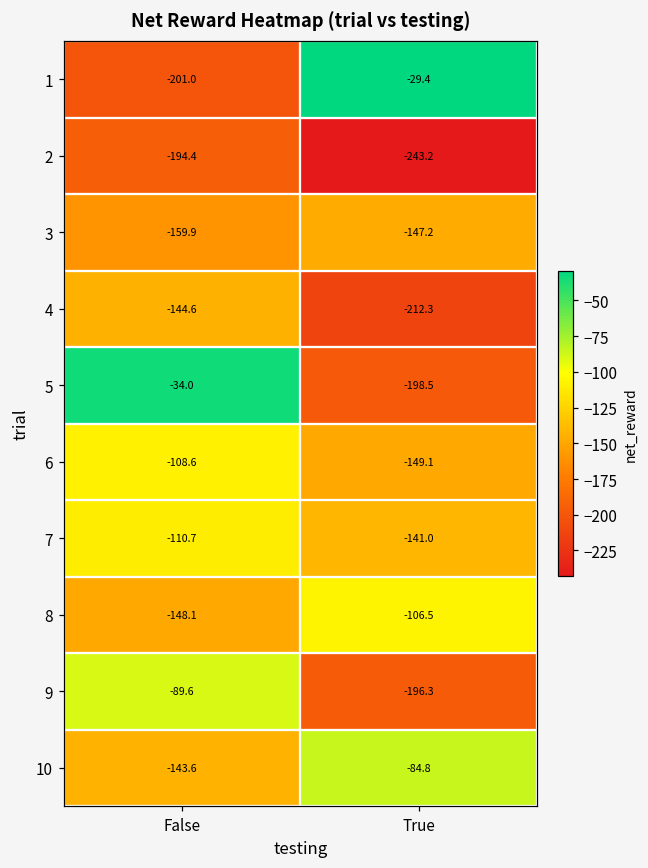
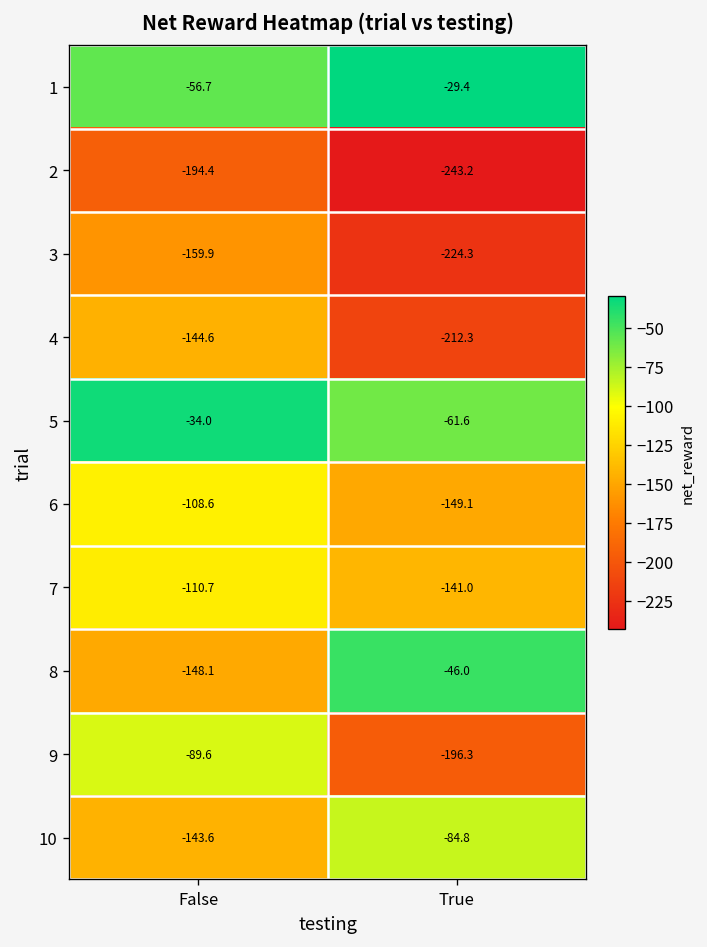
1, False: -201.0 -> -56.7
3, True: -147.2 -> -224.3
5, True: -198.5 -> -61.6
8, True: -106.5 -> -46.0
